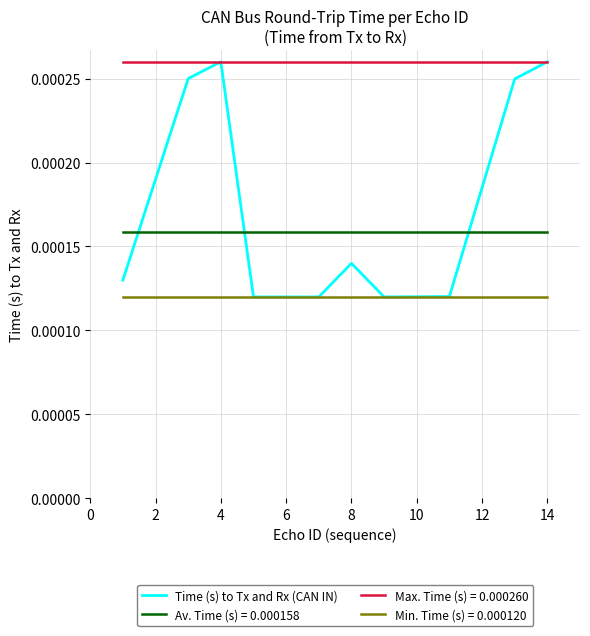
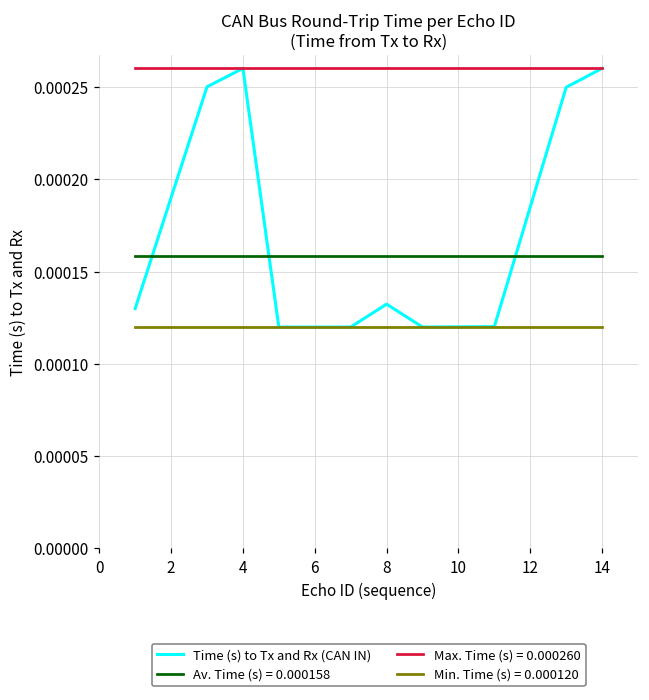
Time (s) to Tx and Rx (CAN IN), 8: 0.000140 -> 0.000132
